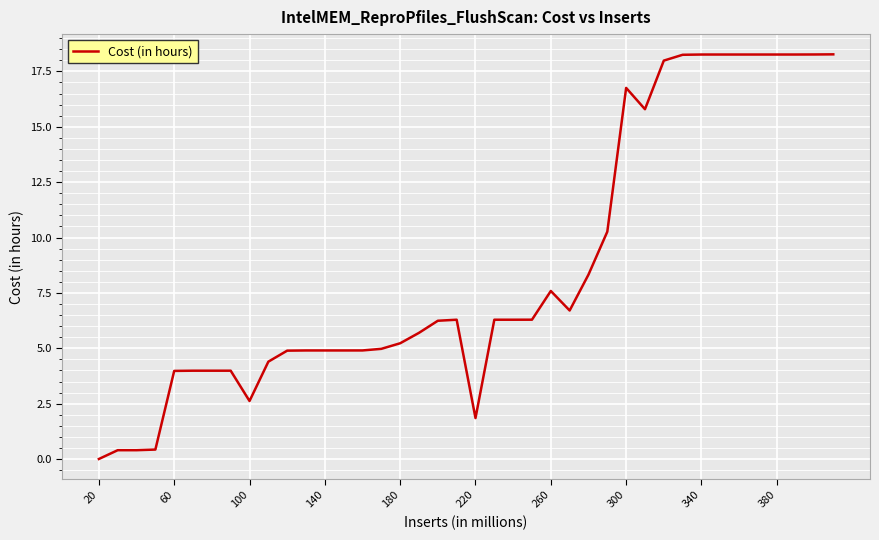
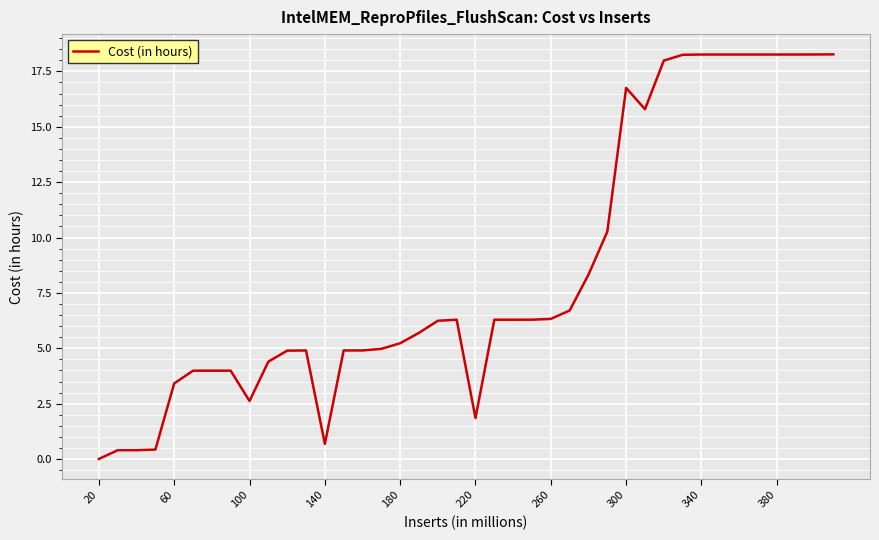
60: 4.0 -> 3.4
140: 4.9 -> 0.7
260: 7.6 -> 6.3
